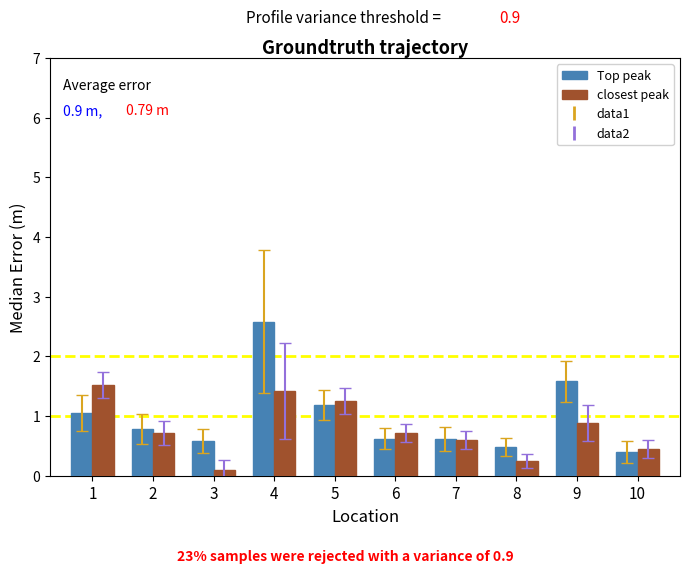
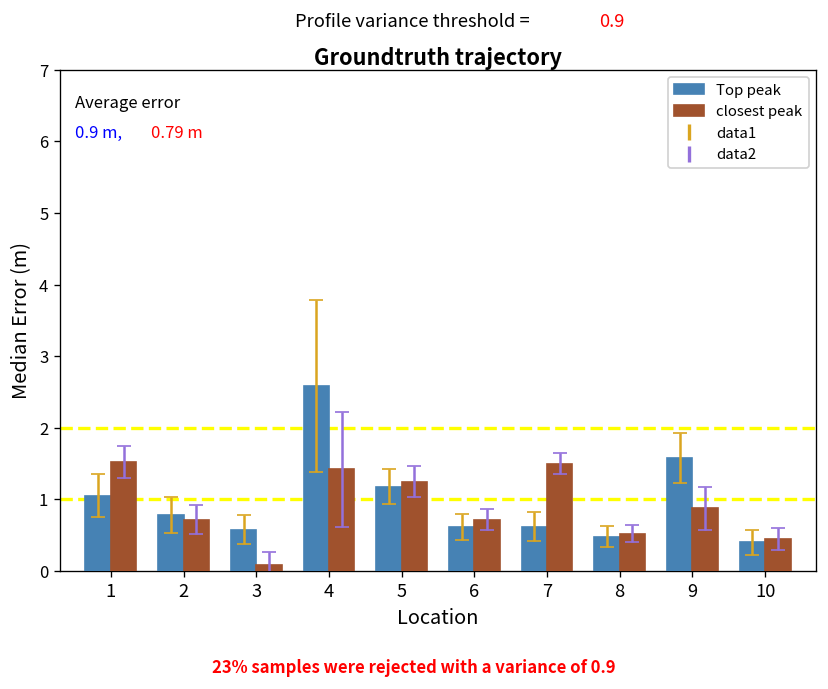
closest peak, 7: 0.6 -> 1.5
closest peak, 8: 0.3 -> 0.5
